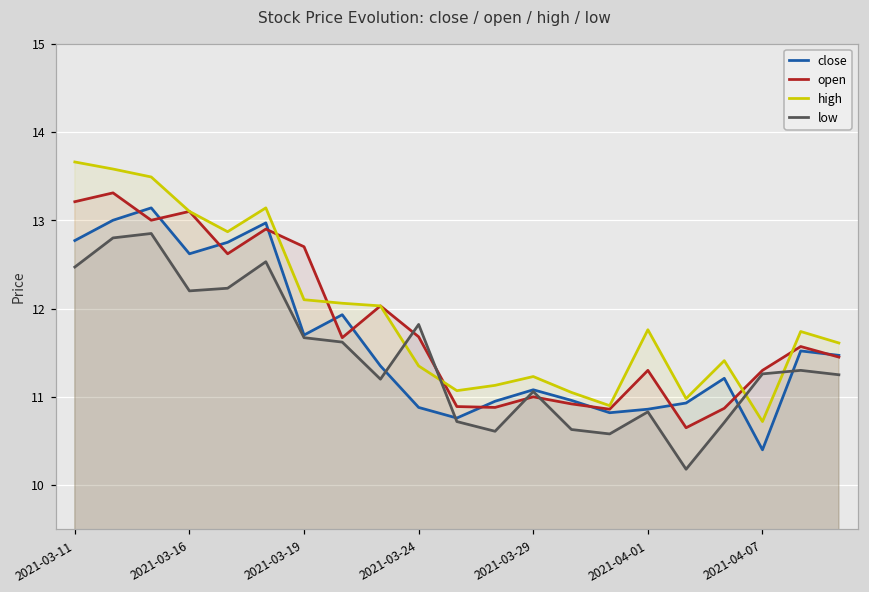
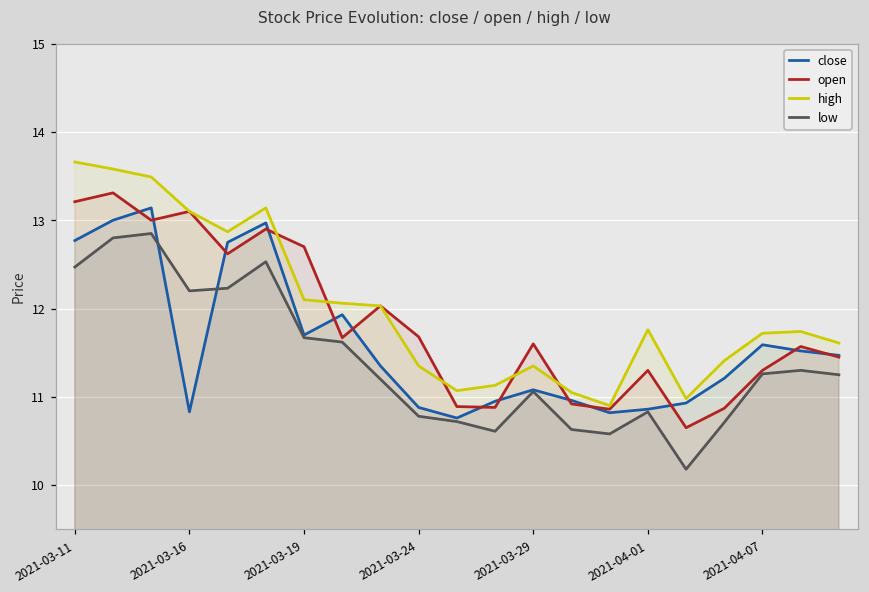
close, 2021-03-16: 12.6 -> 10.8
low, 2021-03-24: 11.8 -> 10.8
open, 2021-03-29: 11.0 -> 11.6
high, 2021-03-29: 11.2 -> 11.4
close, 2021-04-07: 10.4 -> 11.6
high, 2021-04-07: 10.7 -> 11.7
